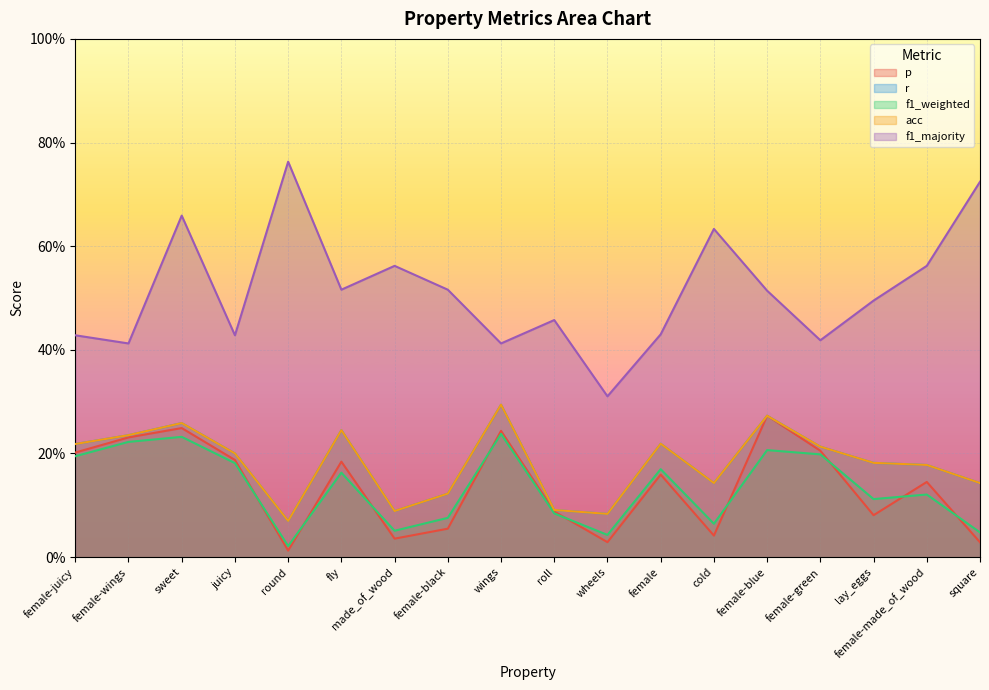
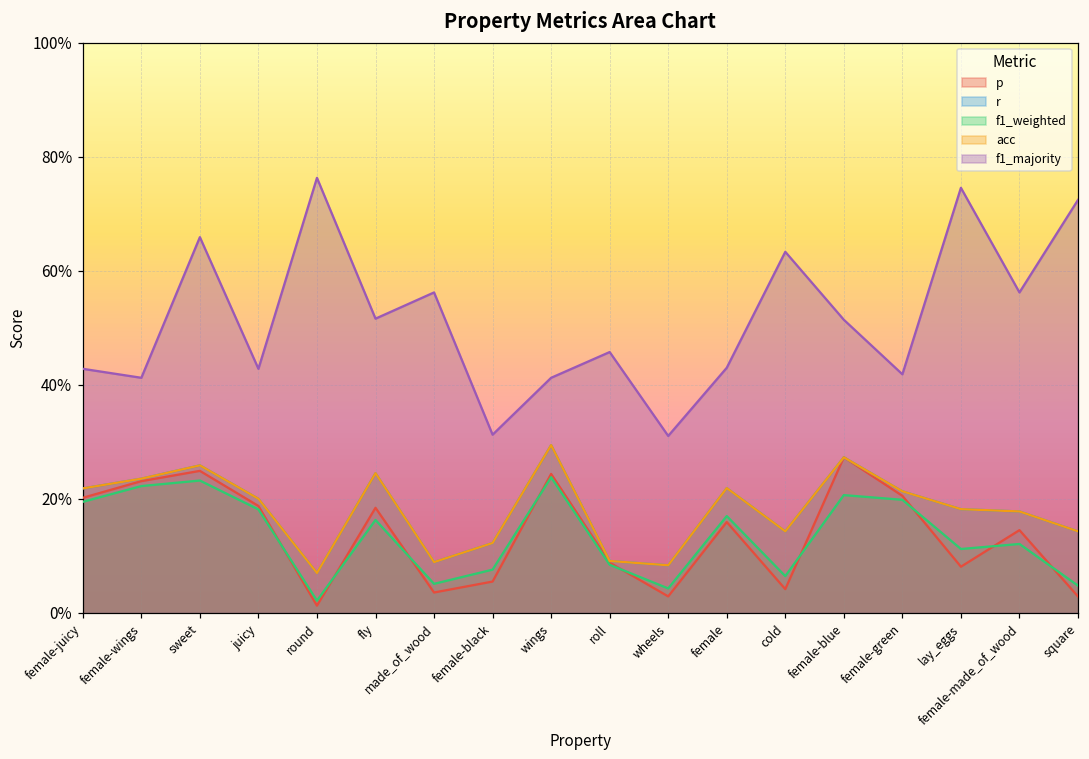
f1_majority, female-black: 52% -> 31%
f1_majority, lay_eggs: 49% -> 75%
